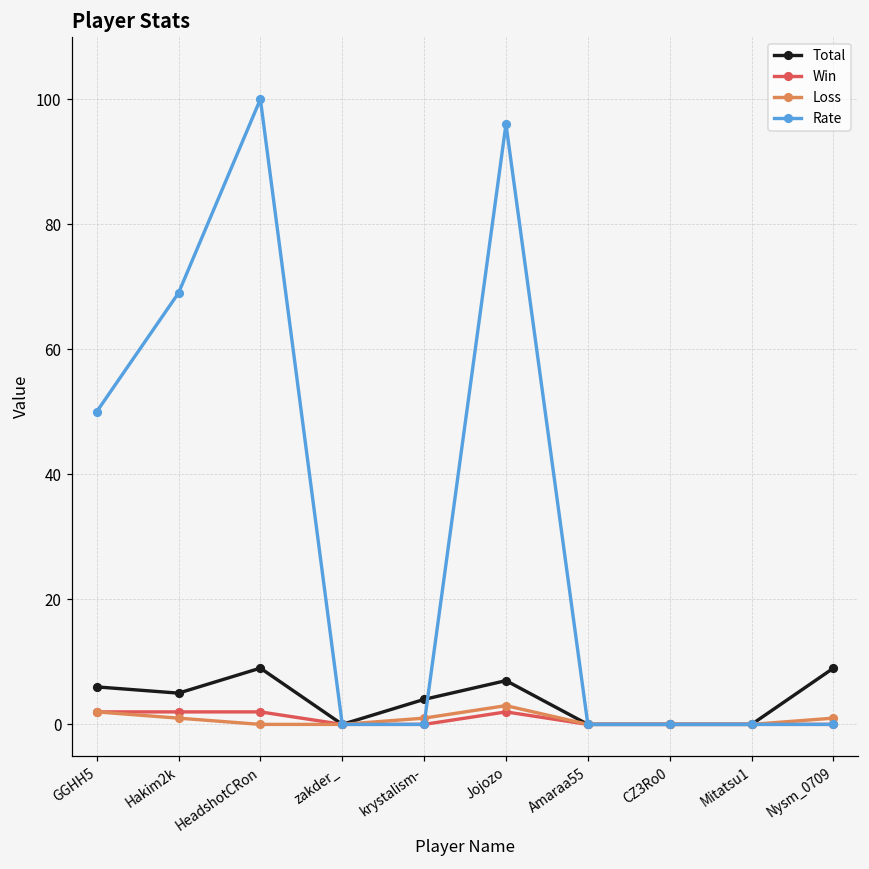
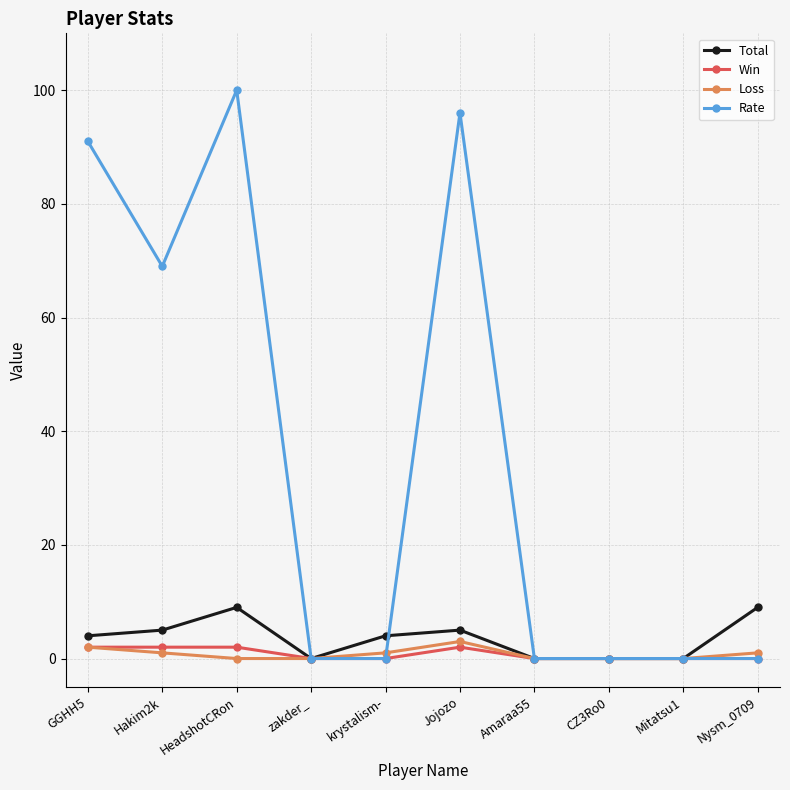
Total, GGHH5: 6 -> 4
Rate, GGHH5: 50 -> 91
Total, Jojozo: 7 -> 5
